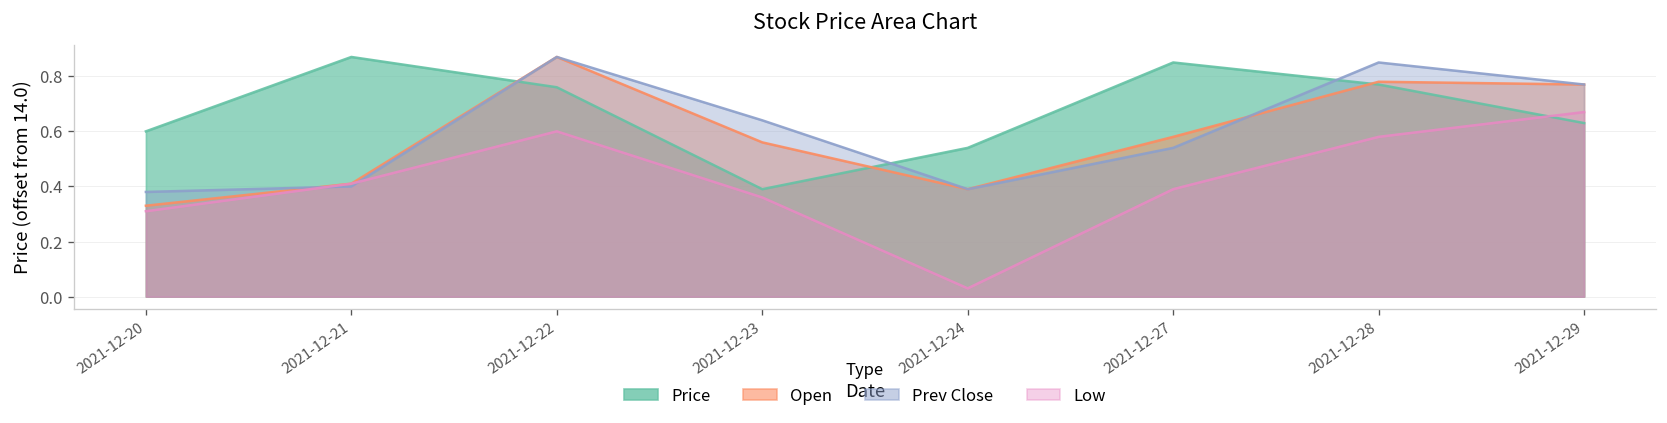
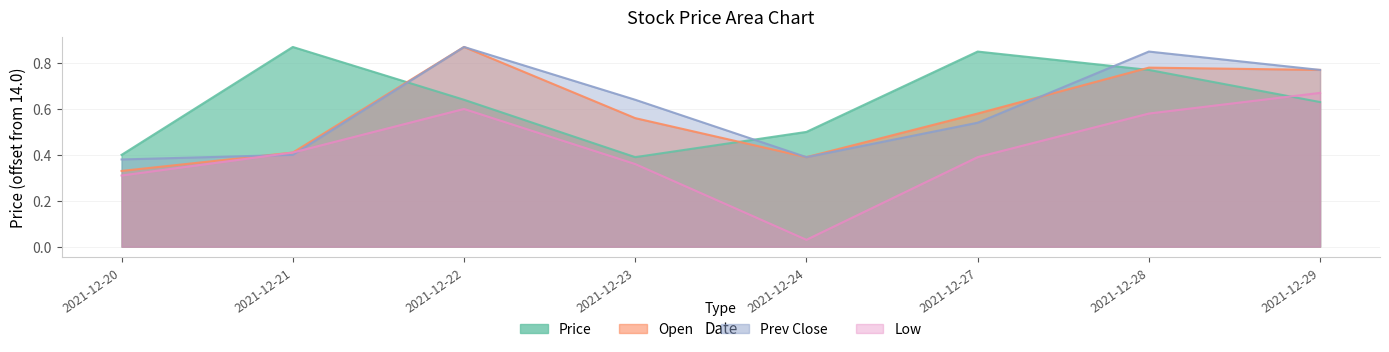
Price, 2021-12-20: 0.60 -> 0.40
Price, 2021-12-22: 0.76 -> 0.64
Price, 2021-12-24: 0.54 -> 0.50
